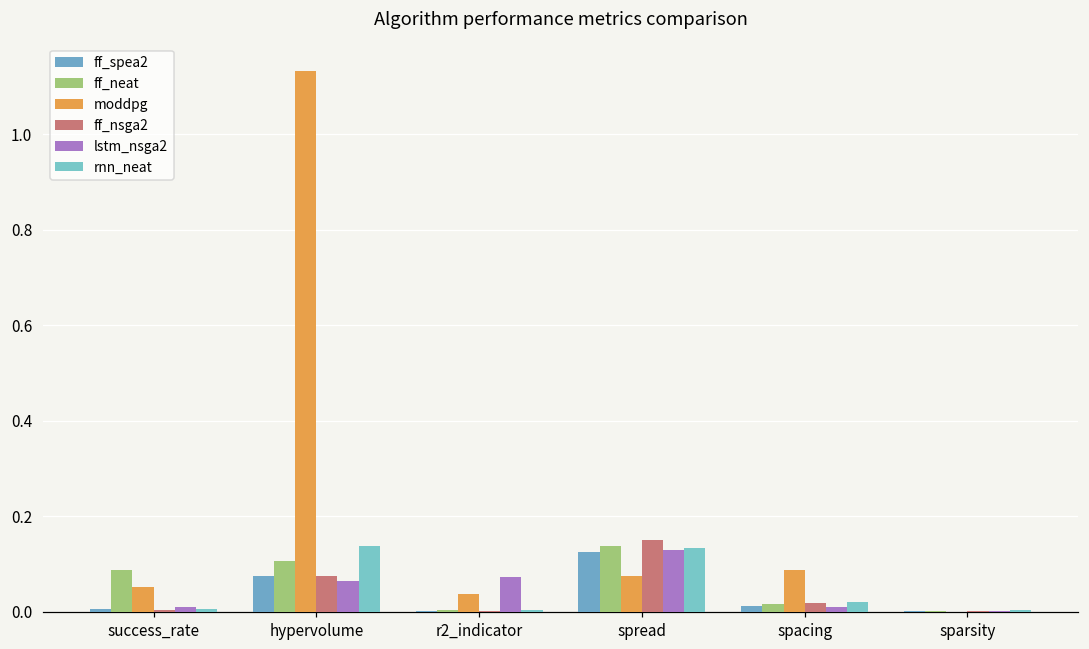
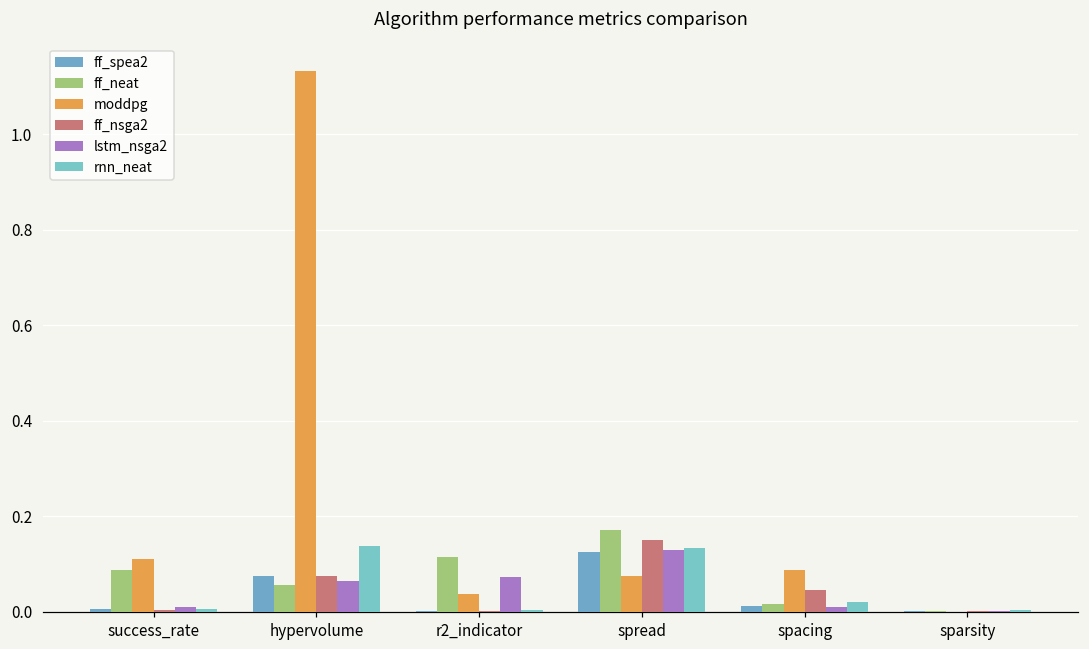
moddpg, success_rate: 0.05 -> 0.11
ff_neat, hypervolume: 0.11 -> 0.06
ff_neat, r2_indicator: 0.00 -> 0.12
ff_neat, spread: 0.14 -> 0.17
ff_nsga2, spacing: 0.02 -> 0.05
